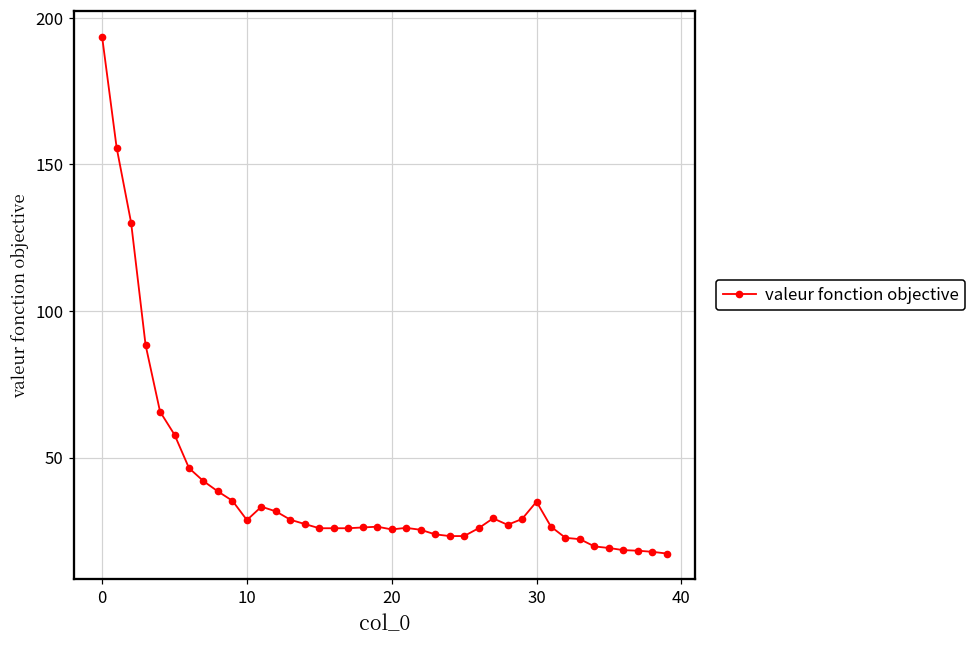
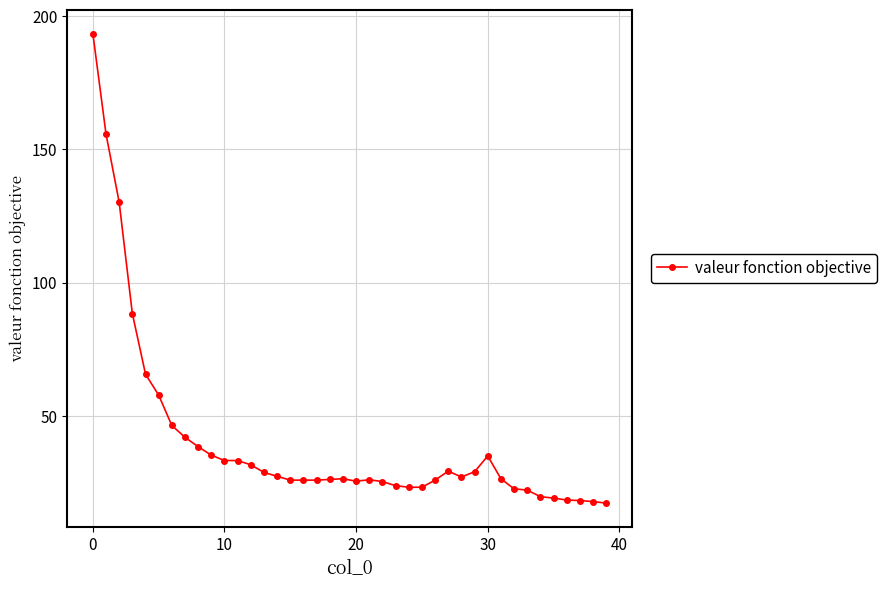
10: 29 -> 33
